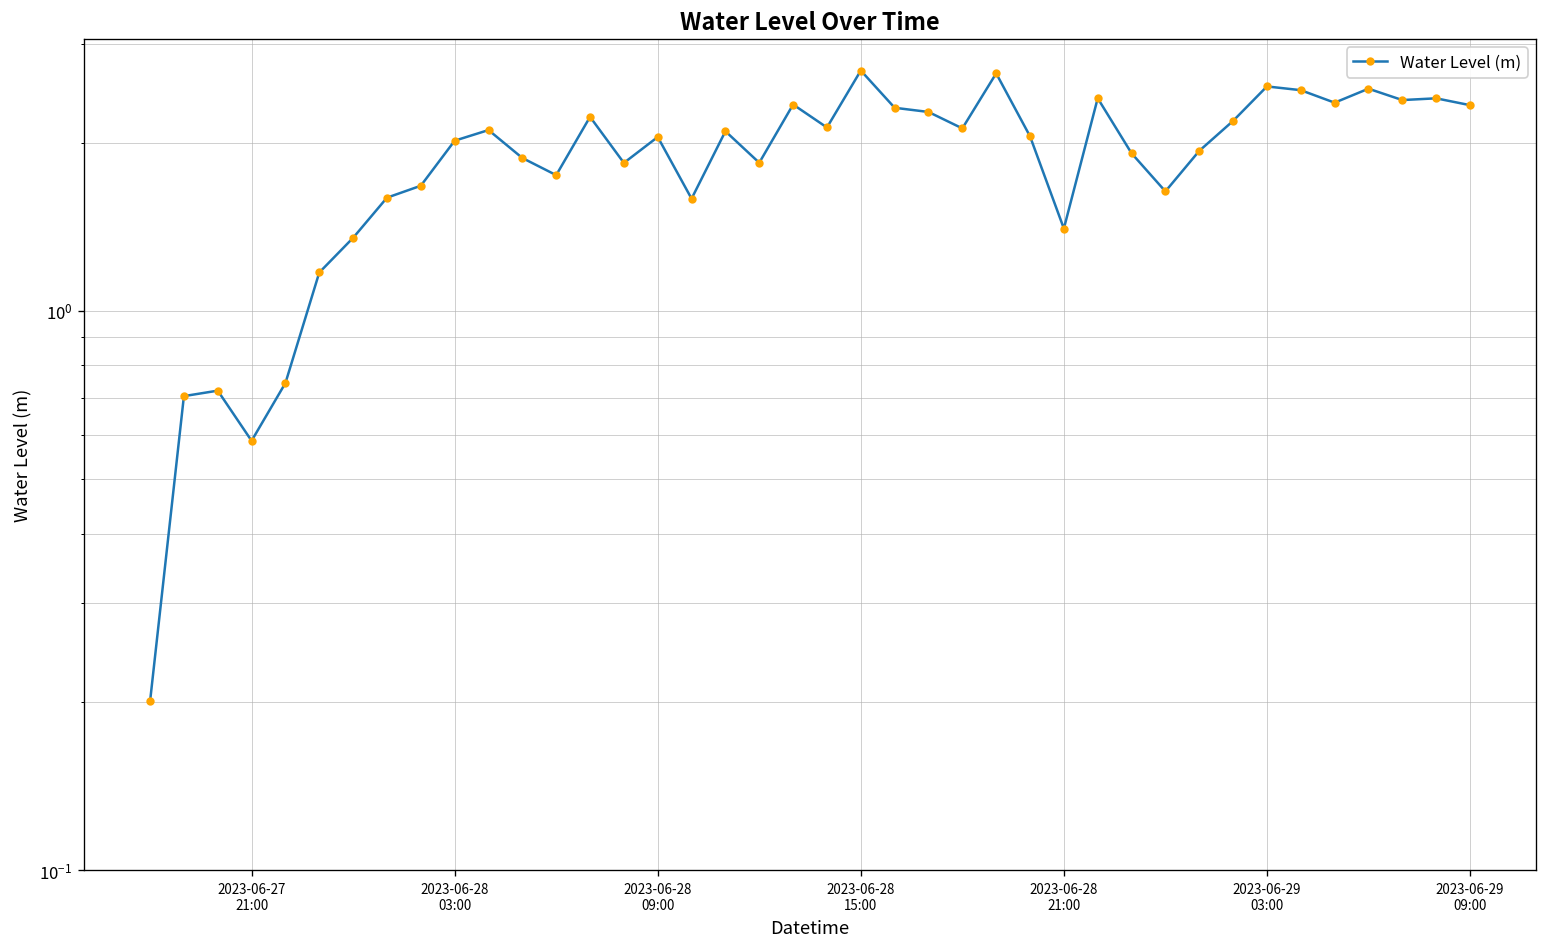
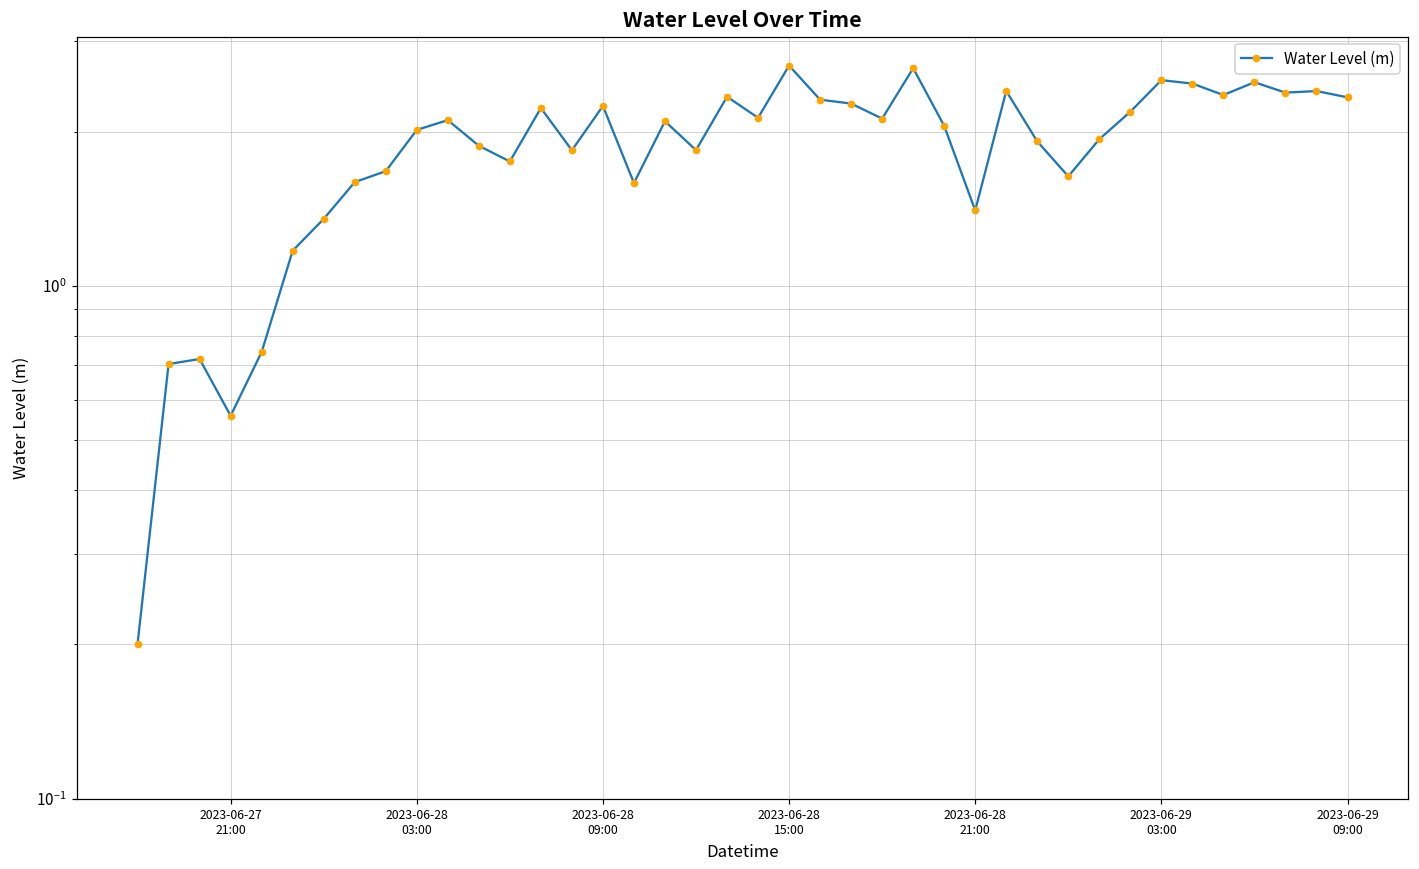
2023-06-27 21:00: 0.59 -> 0.56
2023-06-28 09:00: 2.0 -> 2.2
